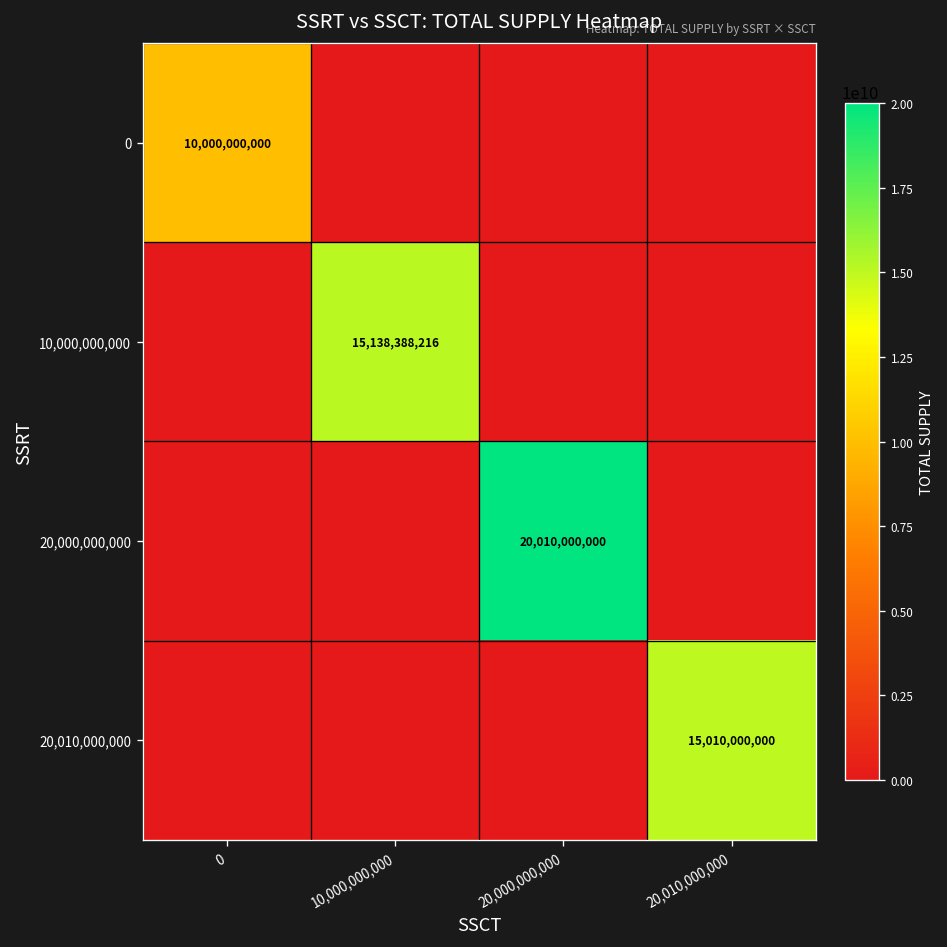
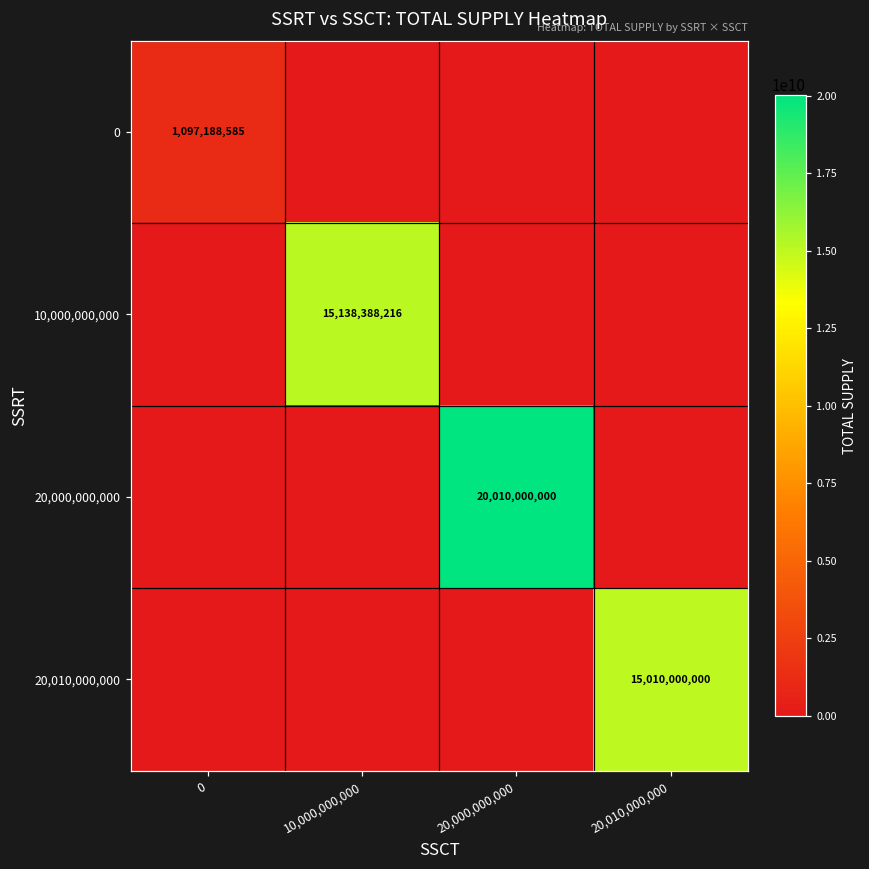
0, 0: 10,000,000,000 -> 1,097,188,585
